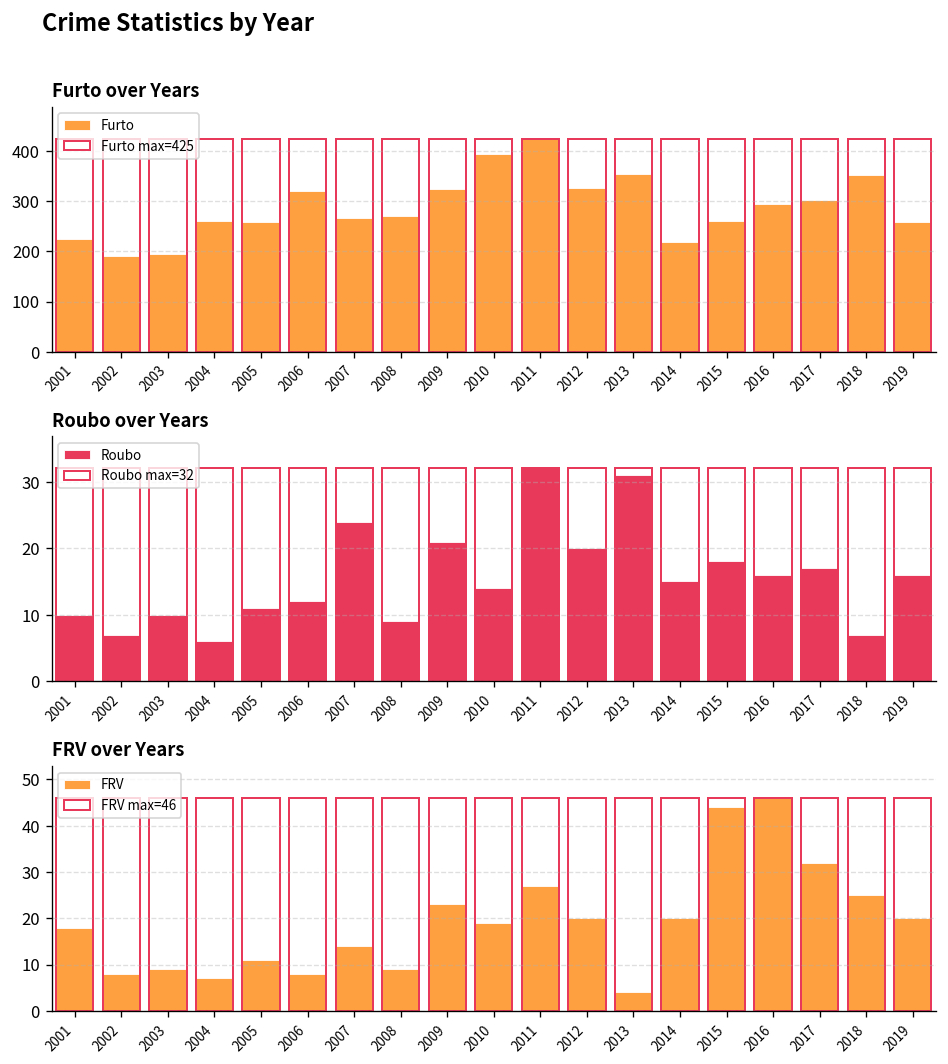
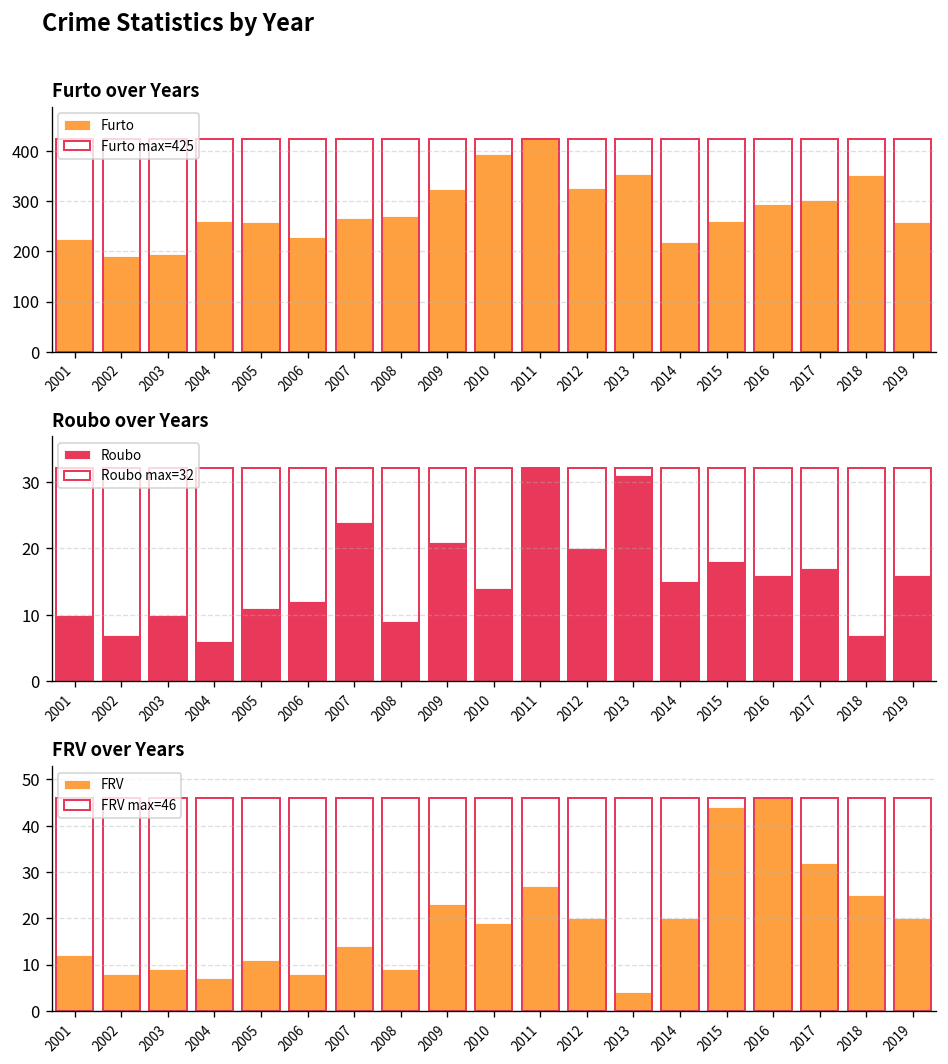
Furto over Years, Furto, 2006: 320 -> 230
FRV over Years, FRV, 2001: 18 -> 12
